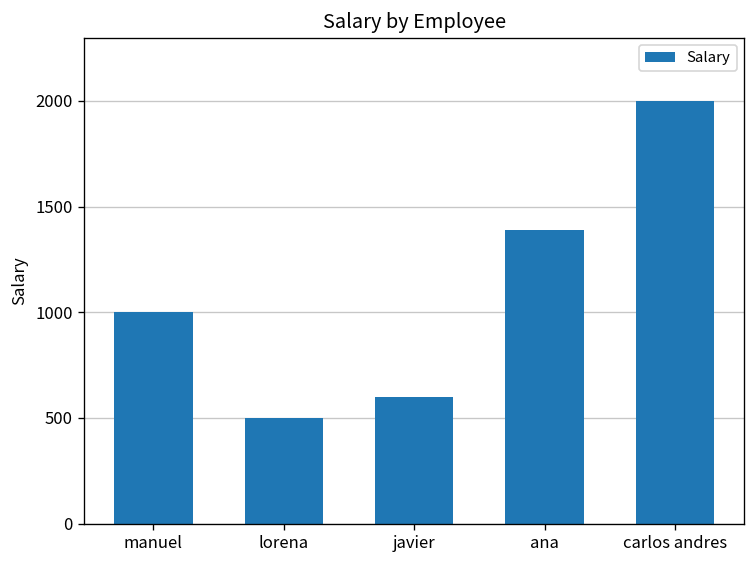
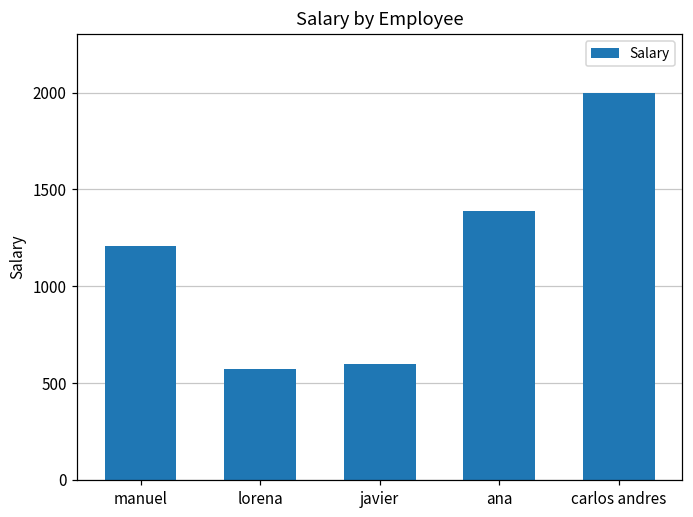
manuel: 1000 -> 1210
lorena: 500 -> 570
